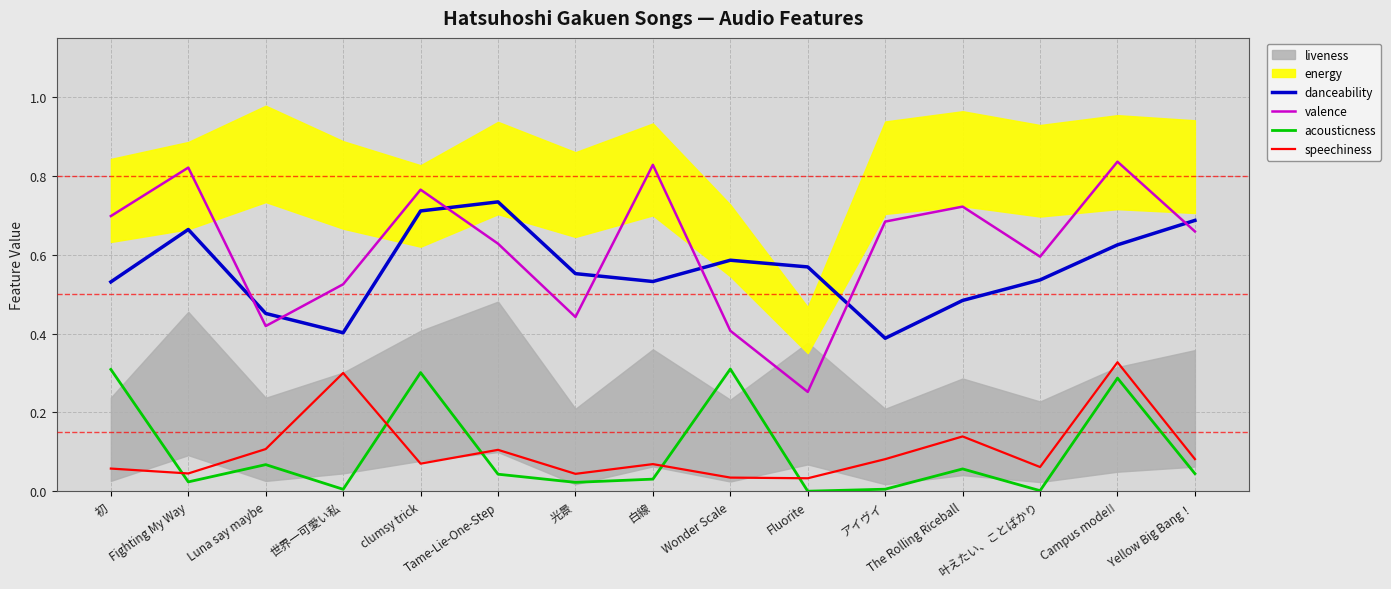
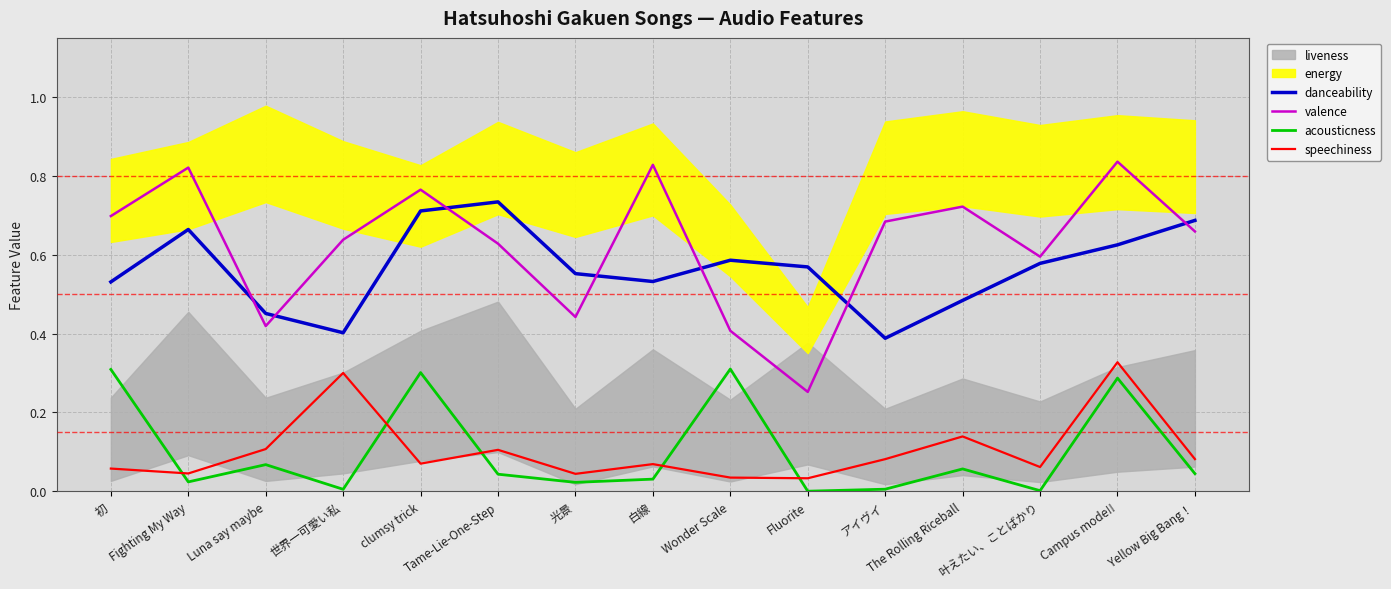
valence, 世界一可愛い私: 0.53 -> 0.64
danceability, 叶えたい、ことばかり: 0.54 -> 0.58
